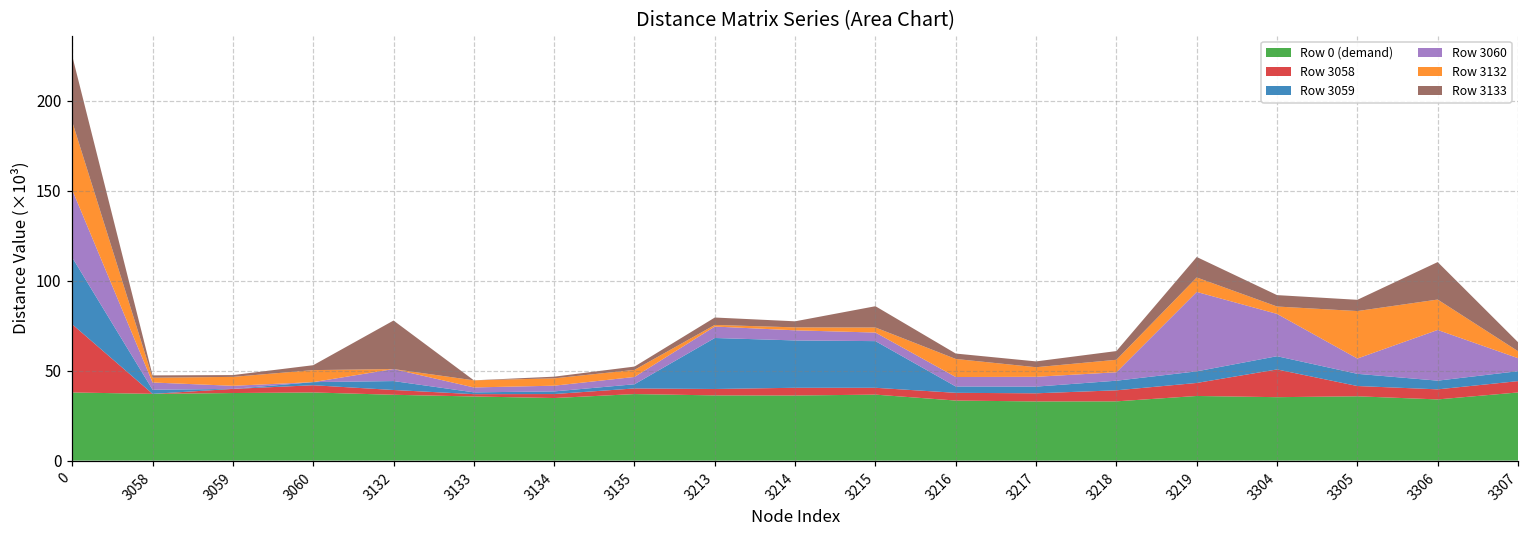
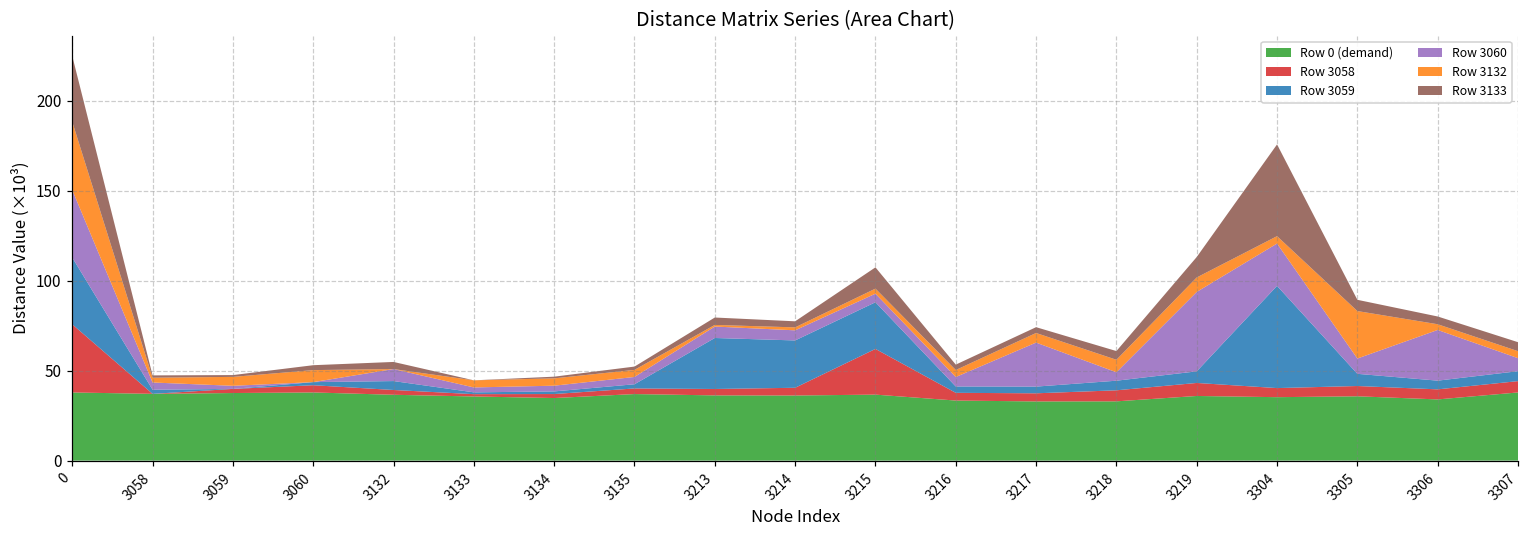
Row 3133, 3132: 27 -> 4
Row 3058, 3215: 4 -> 25
Row 3132, 3216: 10 -> 4
Row 3060, 3217: 5 -> 24
Row 3058, 3304: 15 -> 5
Row 3059, 3304: 7 -> 57
Row 3133, 3304: 6 -> 51
Row 3132, 3306: 17 -> 3
Row 3133, 3306: 21 -> 4
